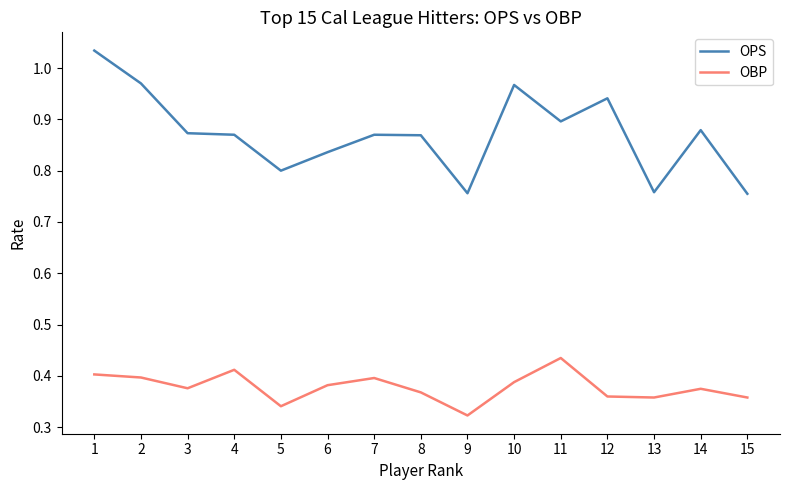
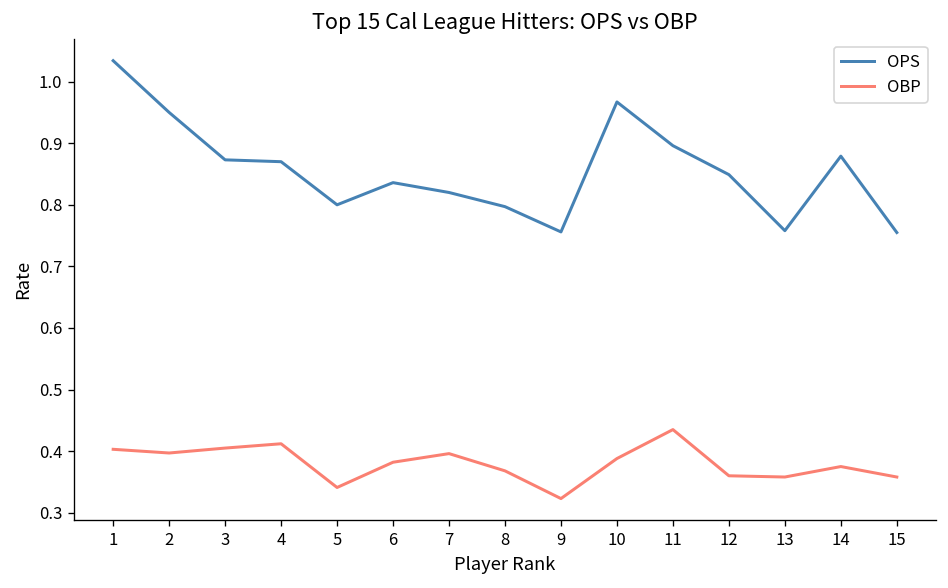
OPS, 2: 0.97 -> 0.95
OBP, 3: 0.38 -> 0.41
OPS, 7: 0.87 -> 0.82
OPS, 8: 0.87 -> 0.80
OPS, 12: 0.94 -> 0.85
